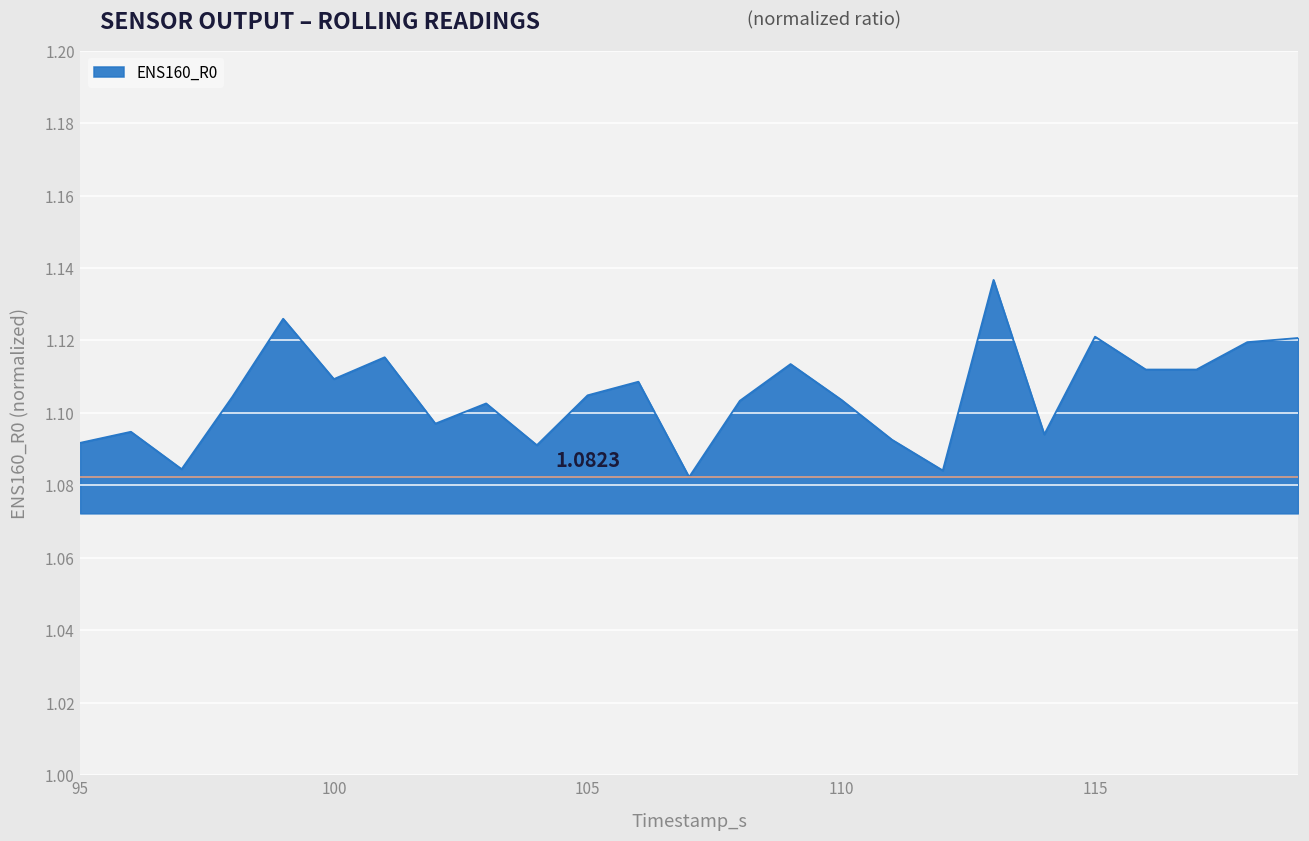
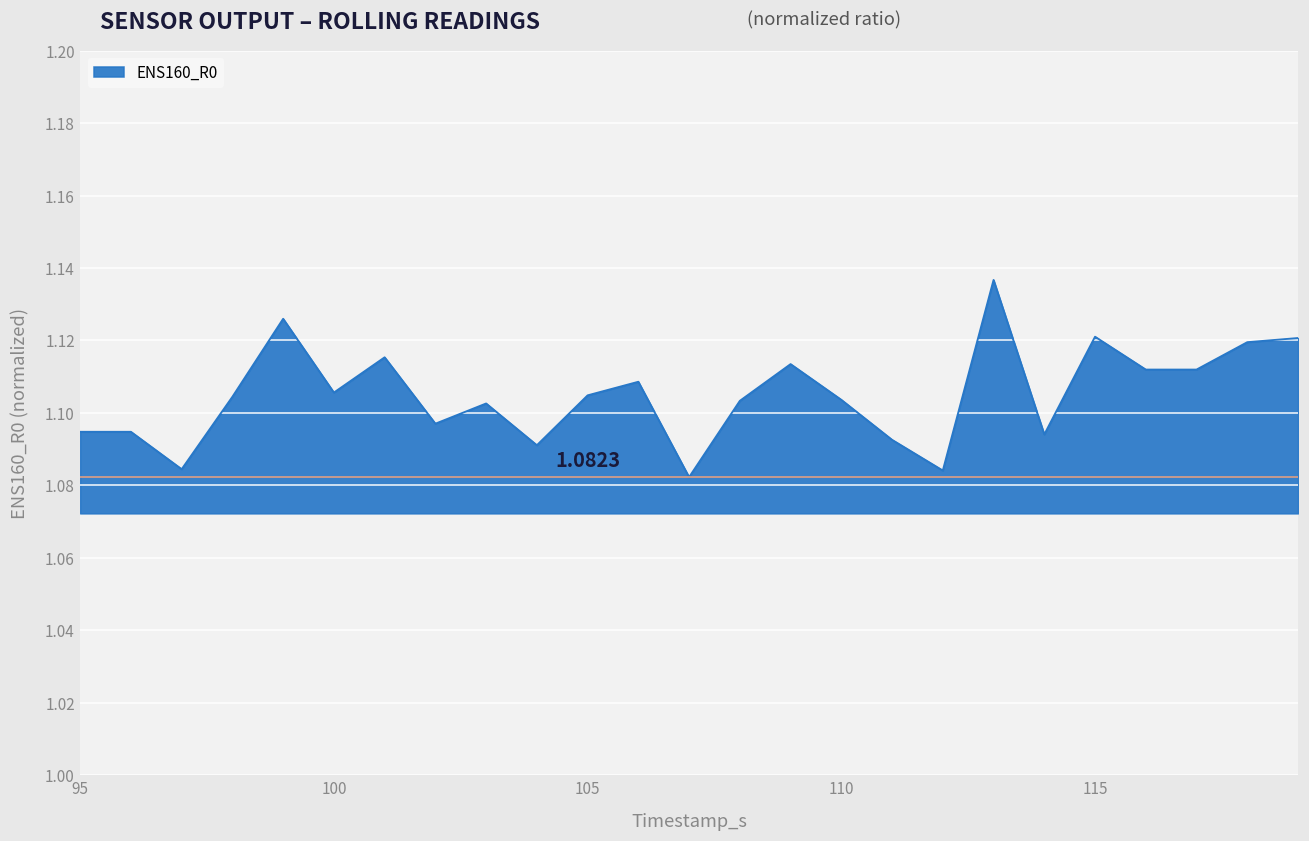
95: 1.092 -> 1.095
100: 1.109 -> 1.106
